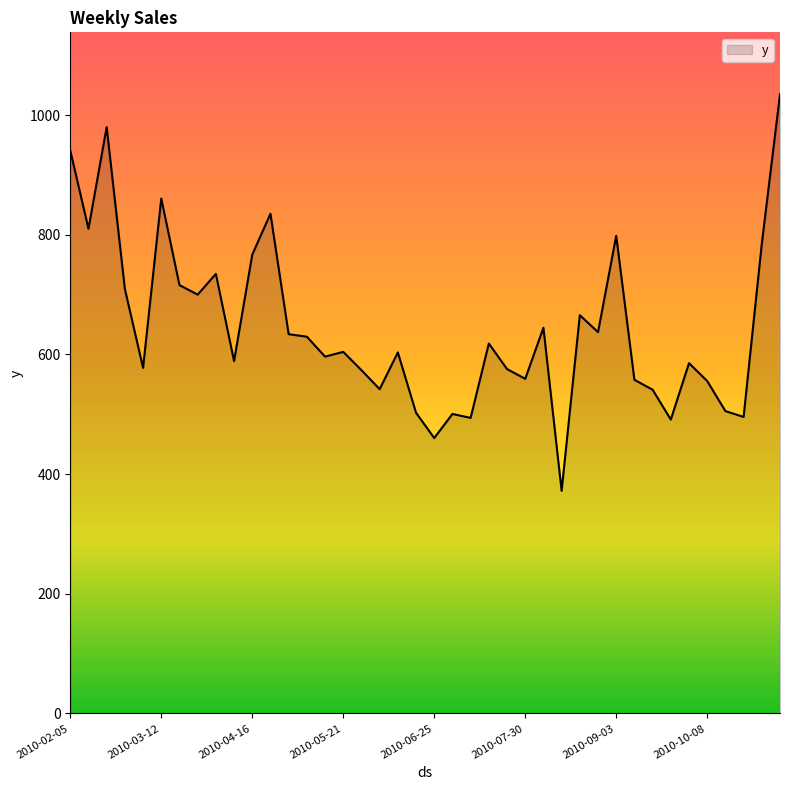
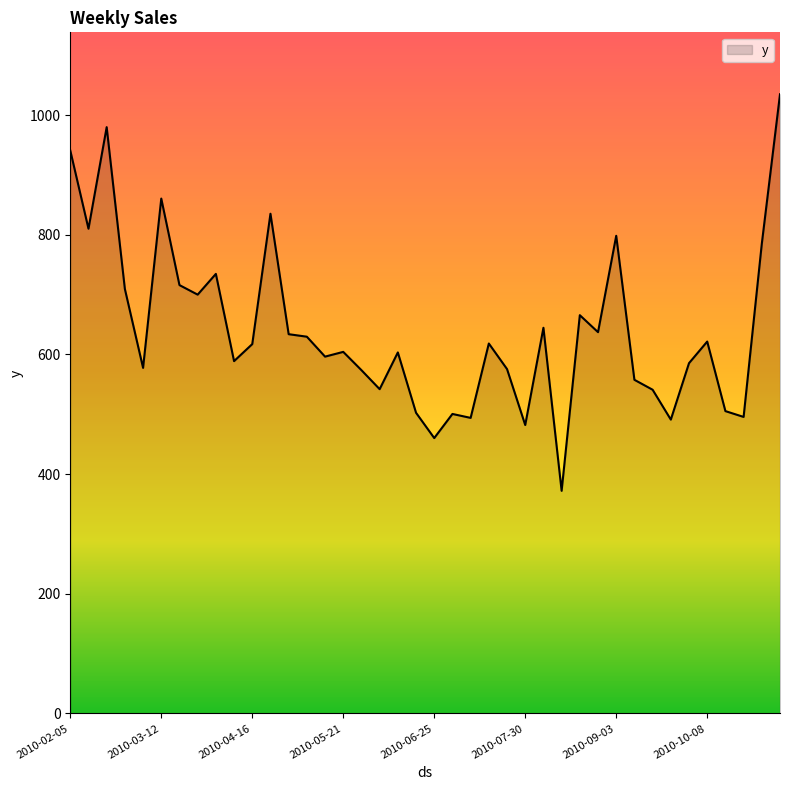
2010-04-16: 770 -> 620
2010-07-30: 560 -> 480
2010-10-08: 560 -> 620
